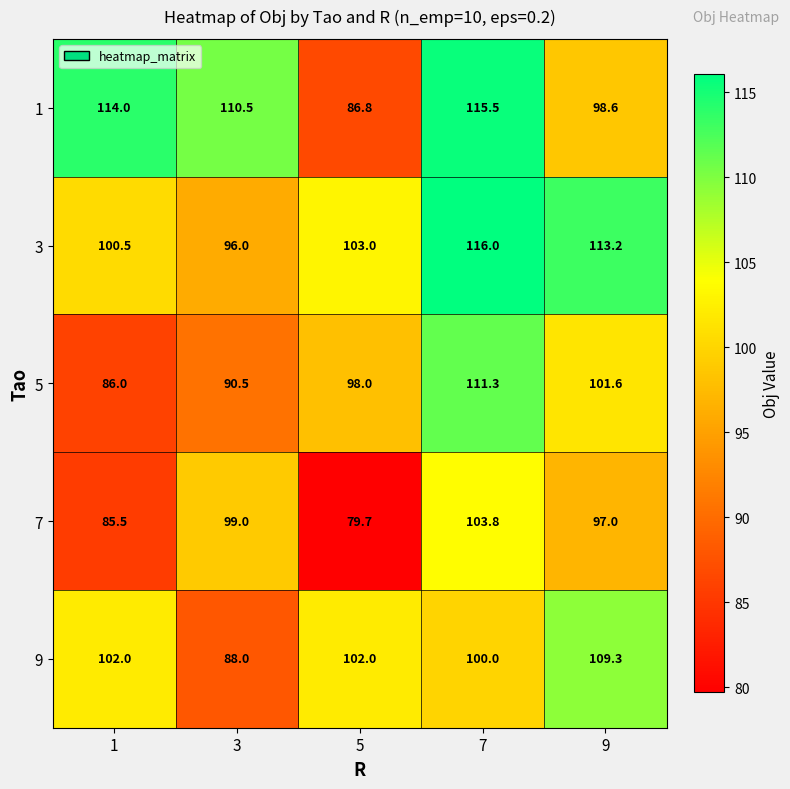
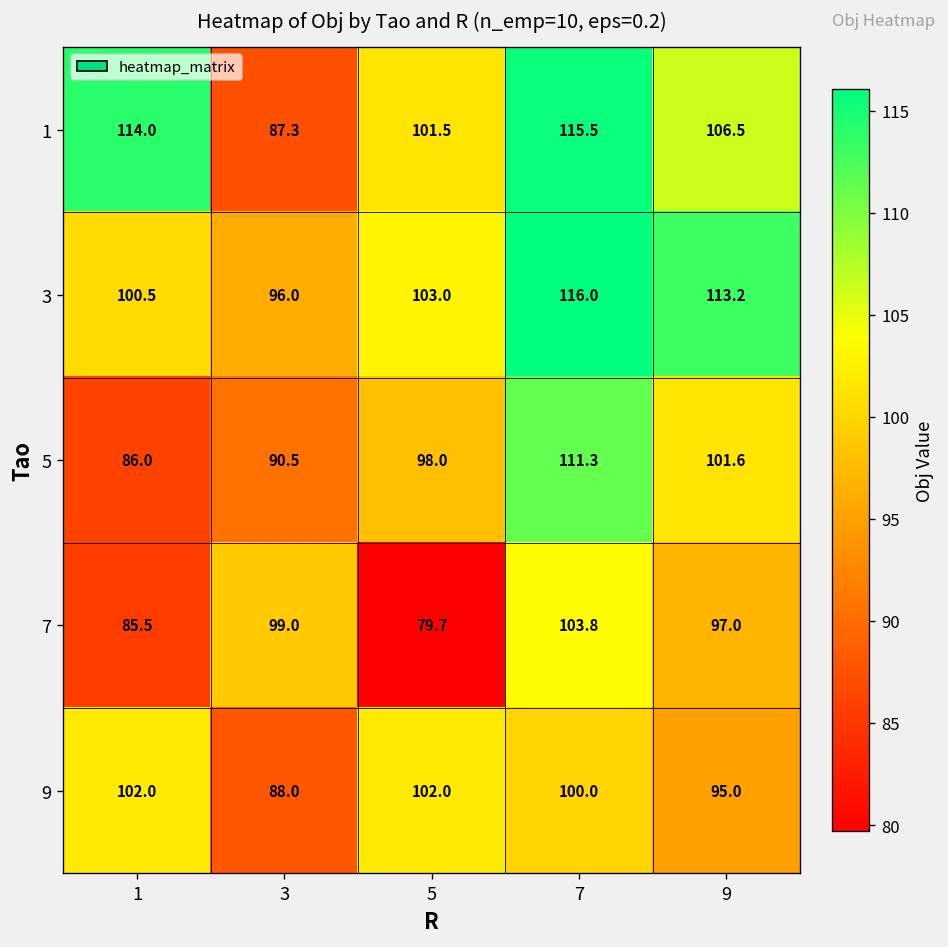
1, 3: 110.5 -> 87.3
1, 5: 86.8 -> 101.5
1, 9: 98.6 -> 106.5
9, 9: 109.3 -> 95.0
